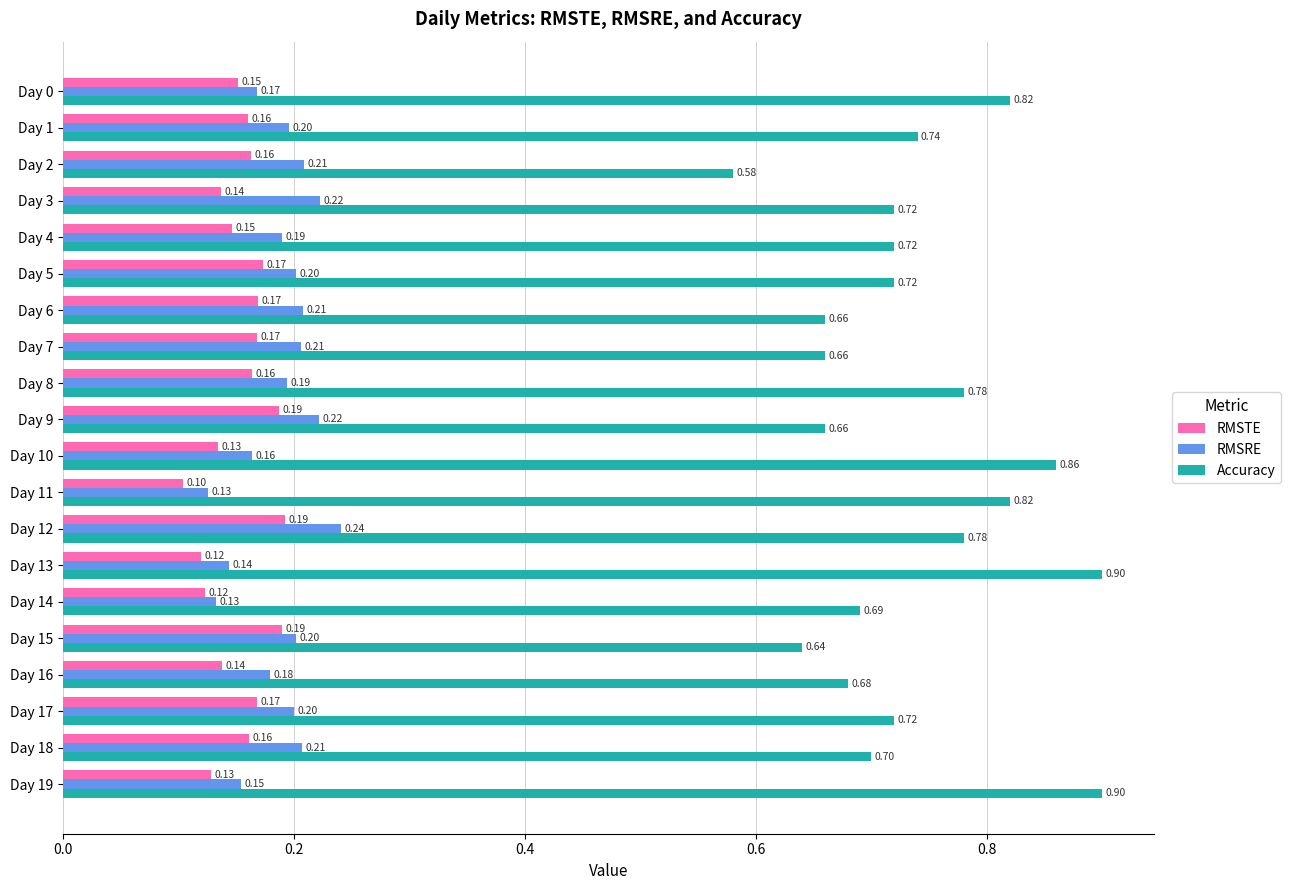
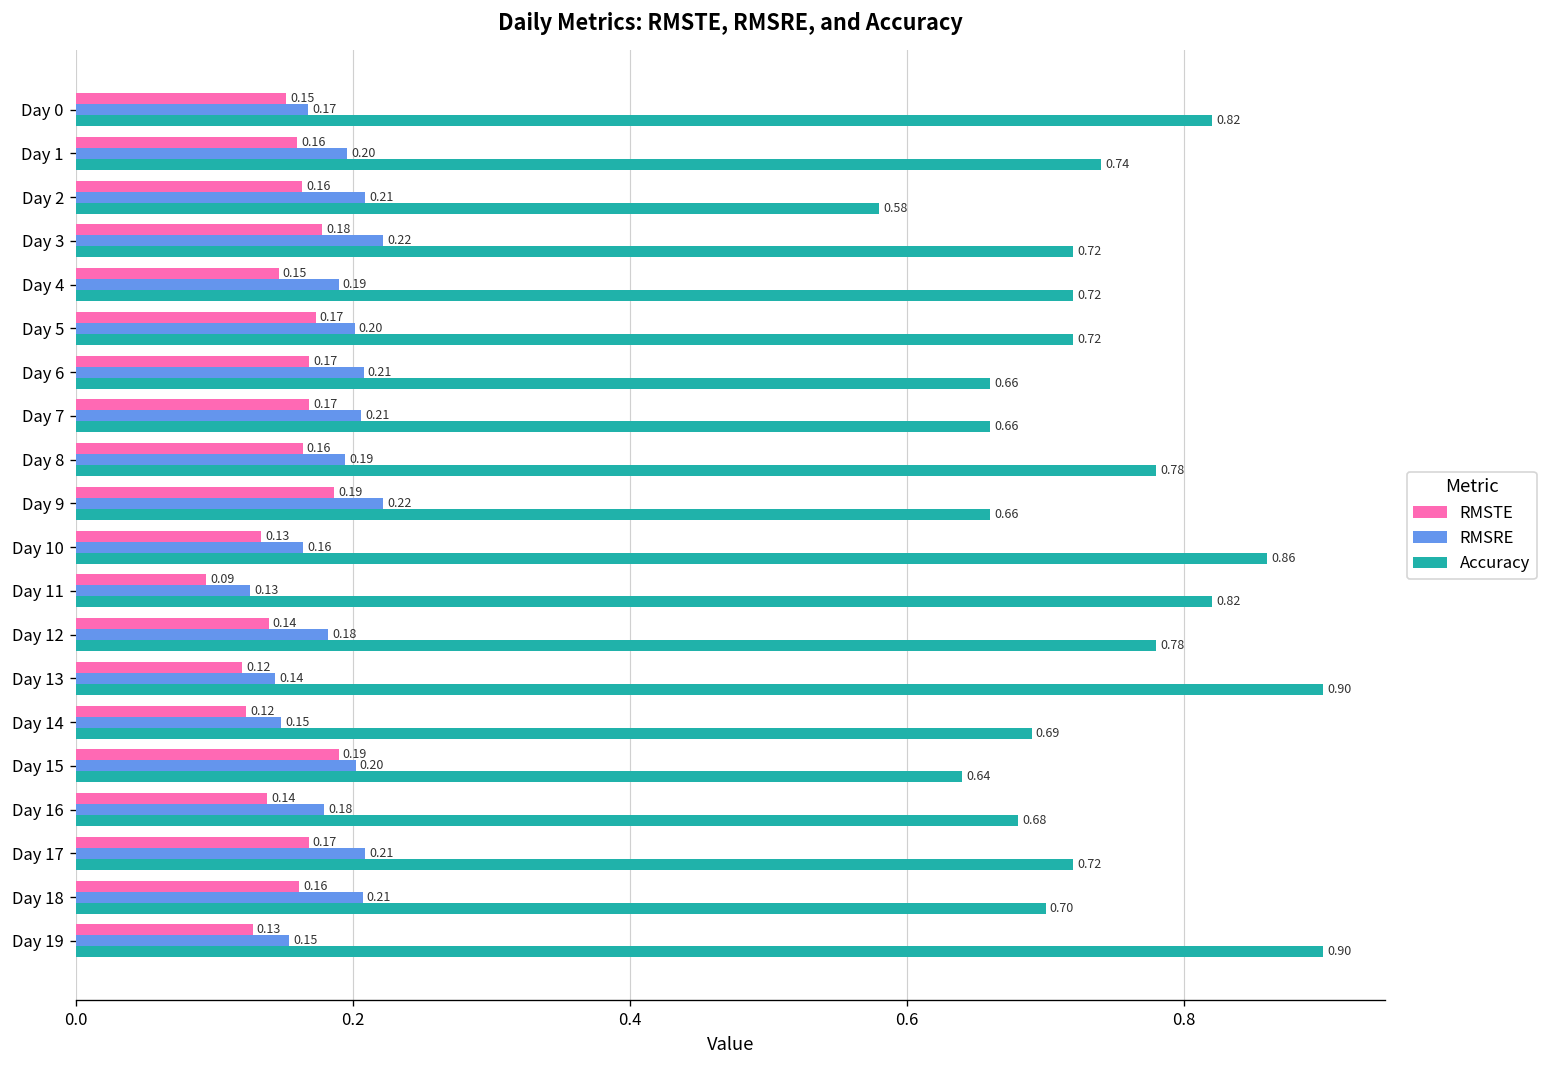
RMSTE, Day 3: 0.14 -> 0.18
RMSTE, Day 11: 0.10 -> 0.09
RMSTE, Day 12: 0.19 -> 0.14
RMSRE, Day 12: 0.24 -> 0.18
RMSRE, Day 14: 0.13 -> 0.15
RMSRE, Day 17: 0.20 -> 0.21
